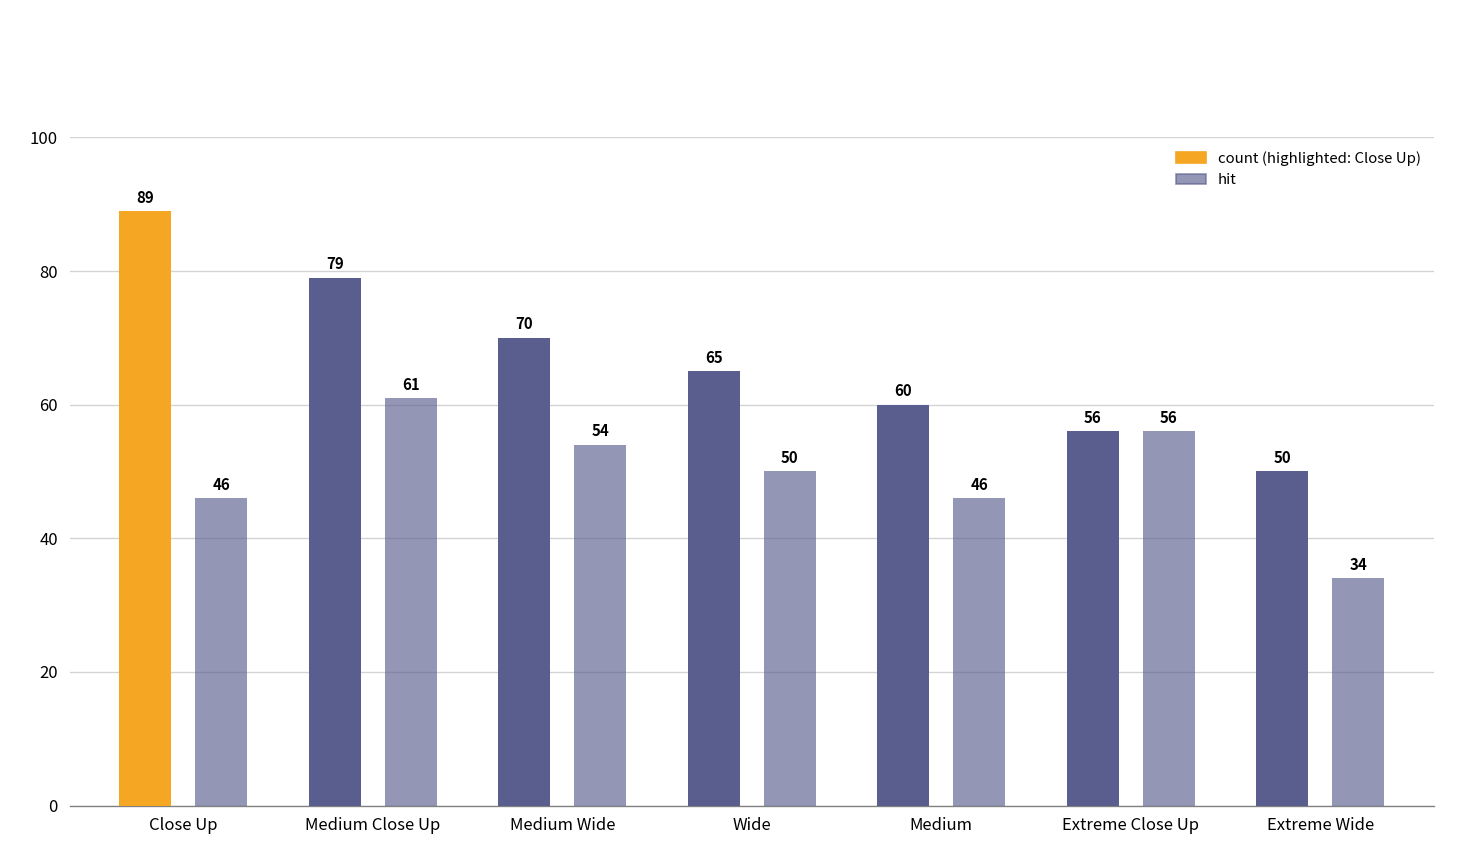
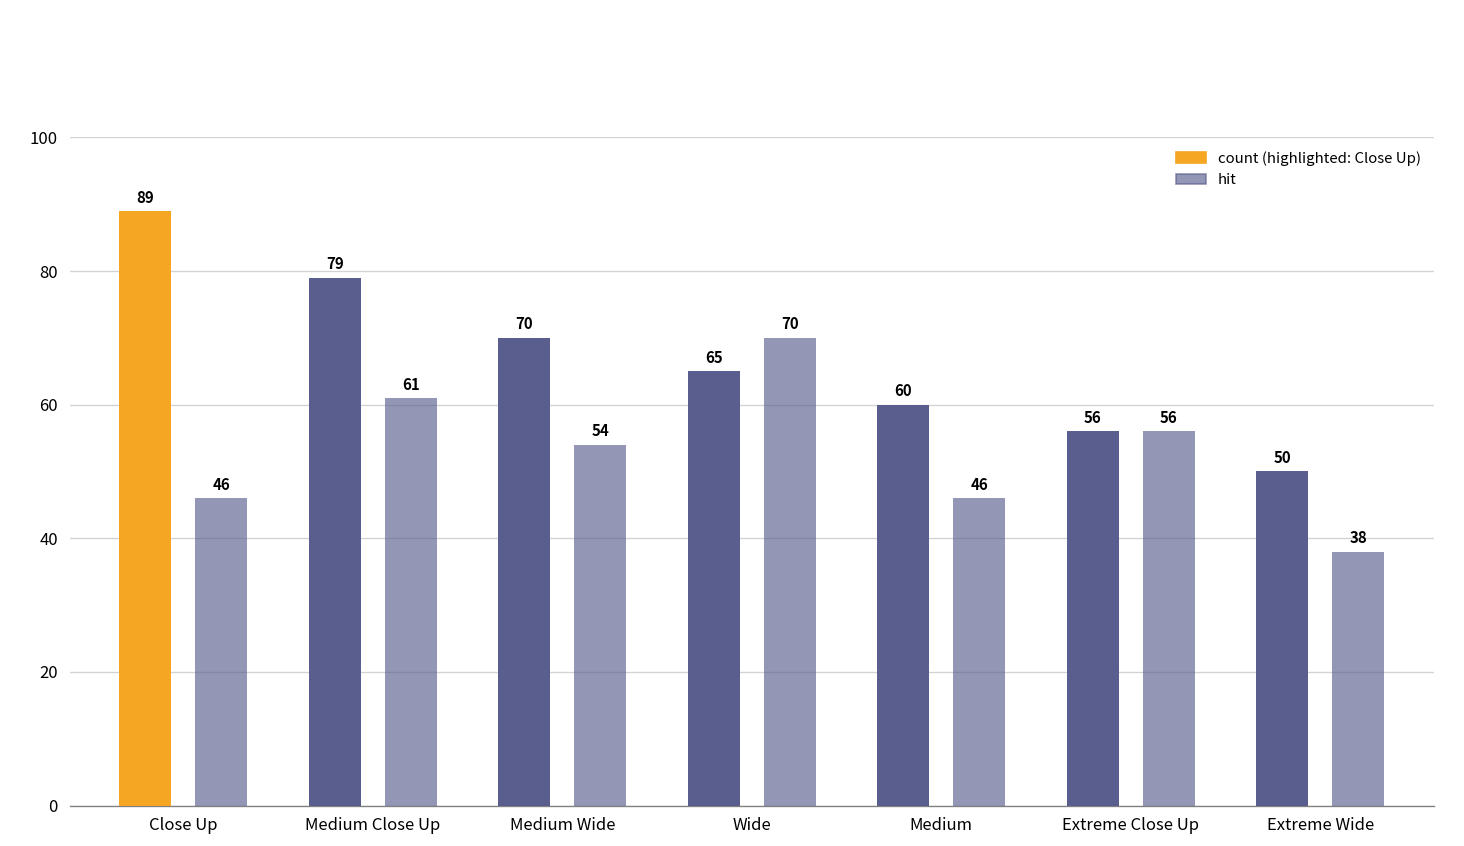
hit, Wide: 50 -> 70
hit, Extreme Wide: 34 -> 38
